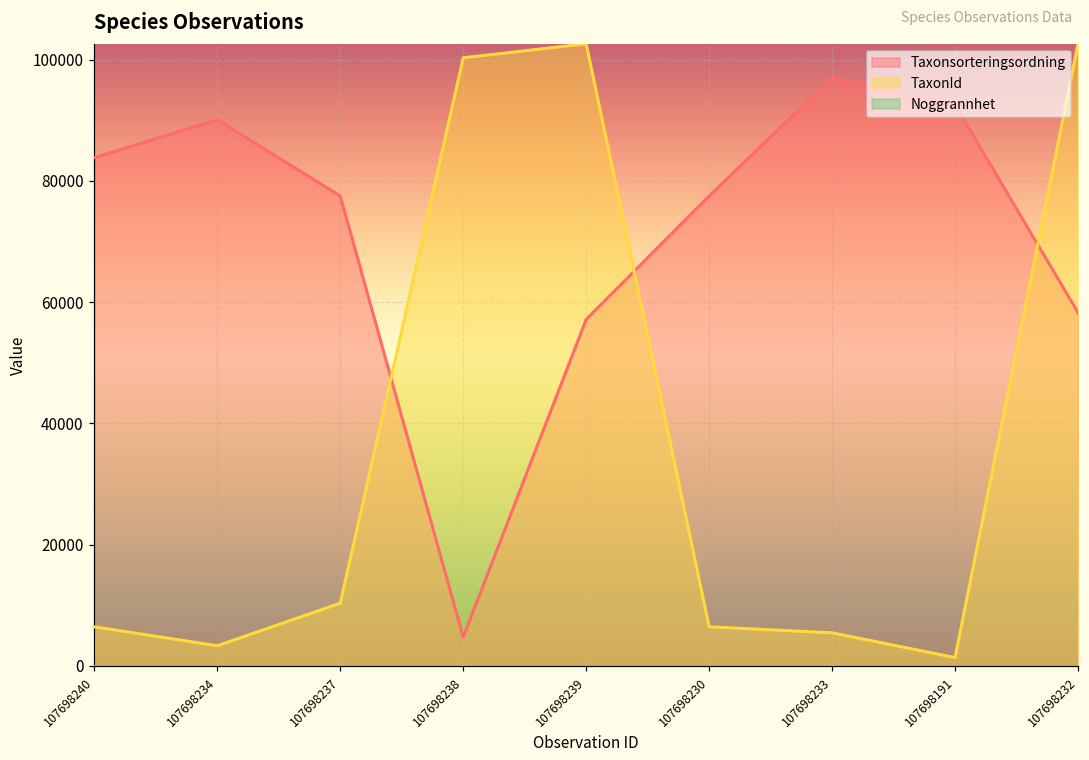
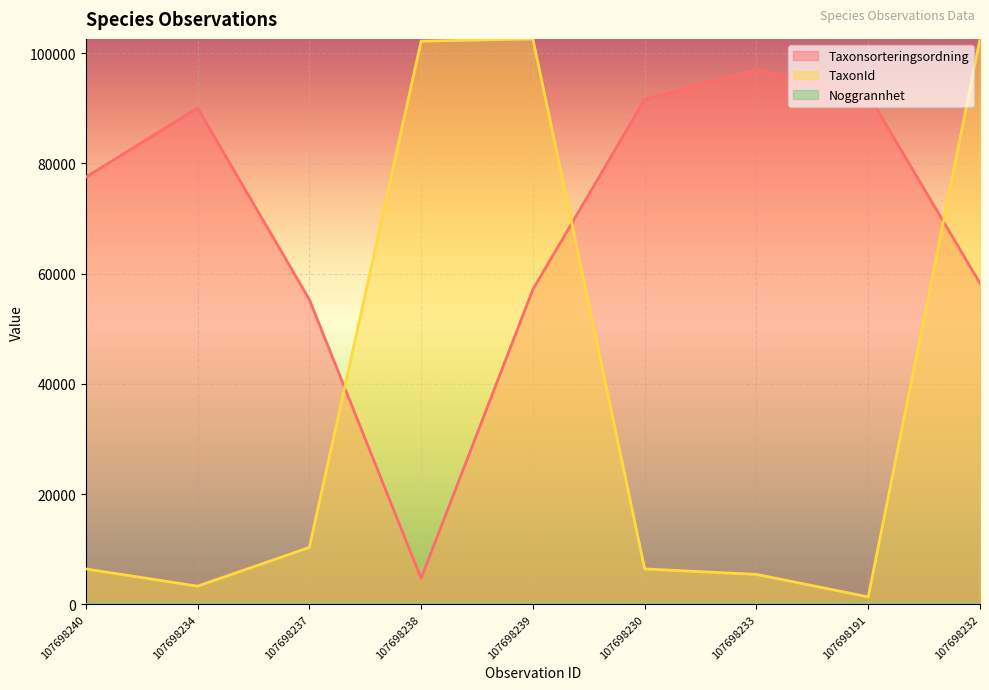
Taxonsorteringsordning, 107698240: 84000 -> 78000
Taxonsorteringsordning, 107698237: 78000 -> 55000
TaxonId, 107698238: 100000 -> 102000
Taxonsorteringsordning, 107698230: 78000 -> 92000
